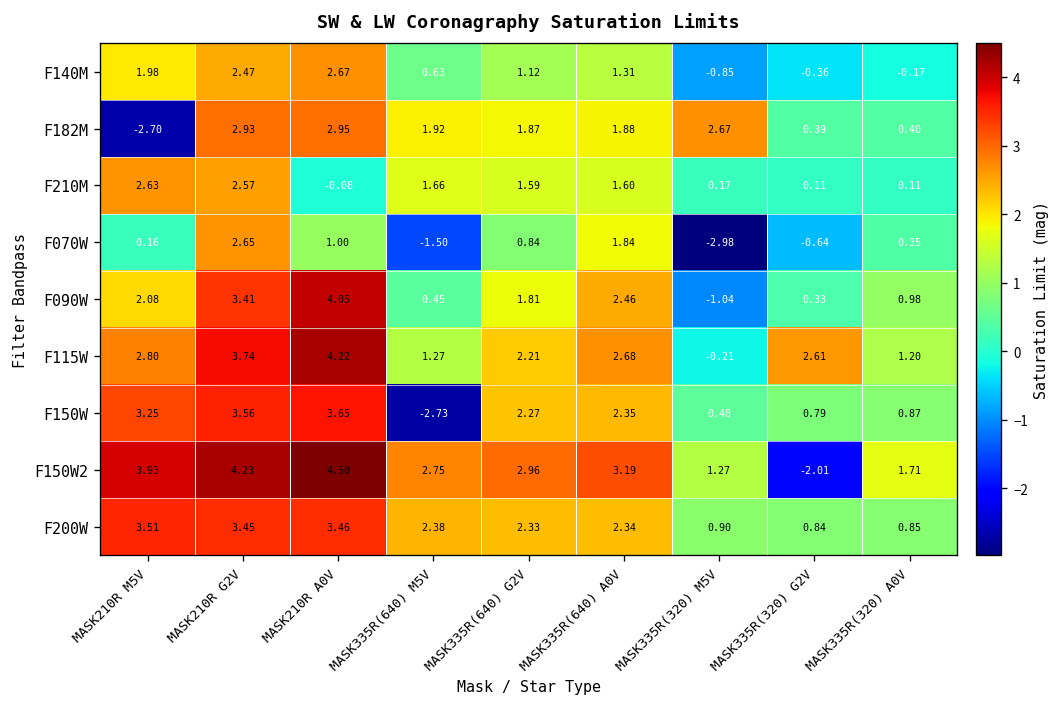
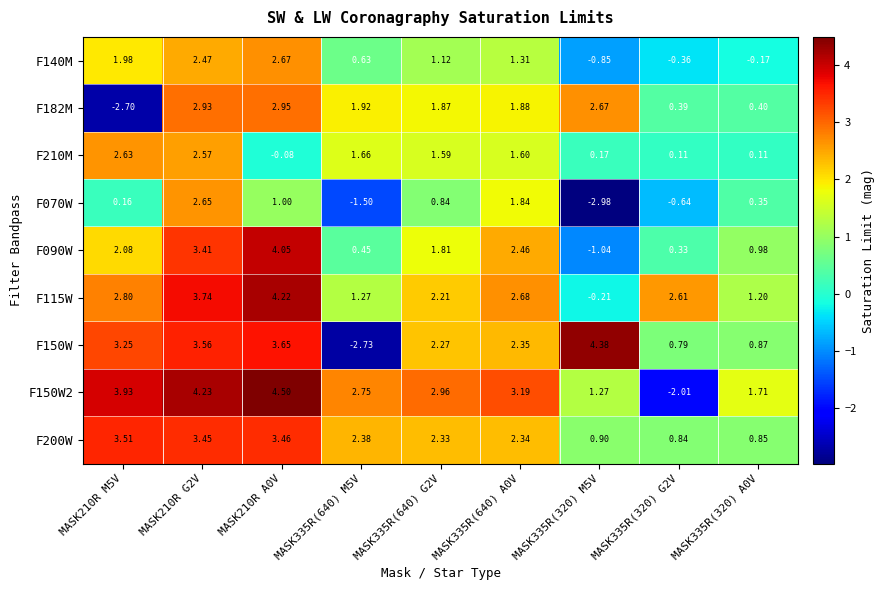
F150W, MASK335R(320) M5V: 0.48 -> 4.38
